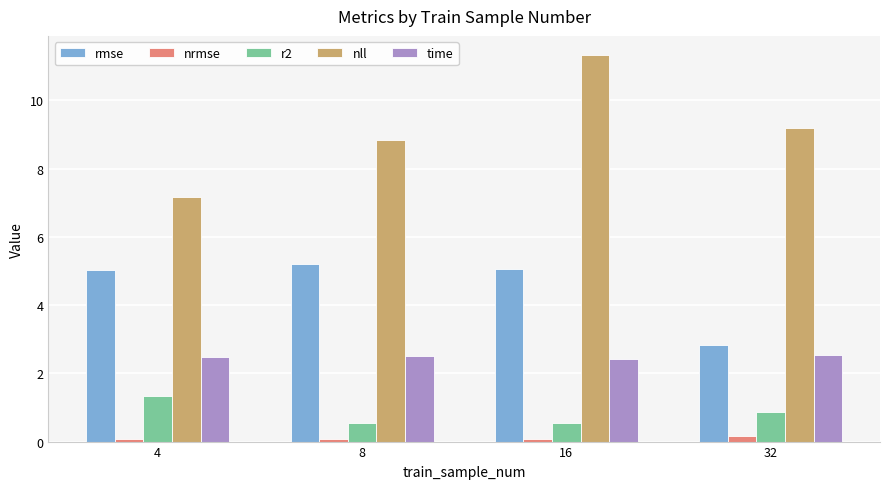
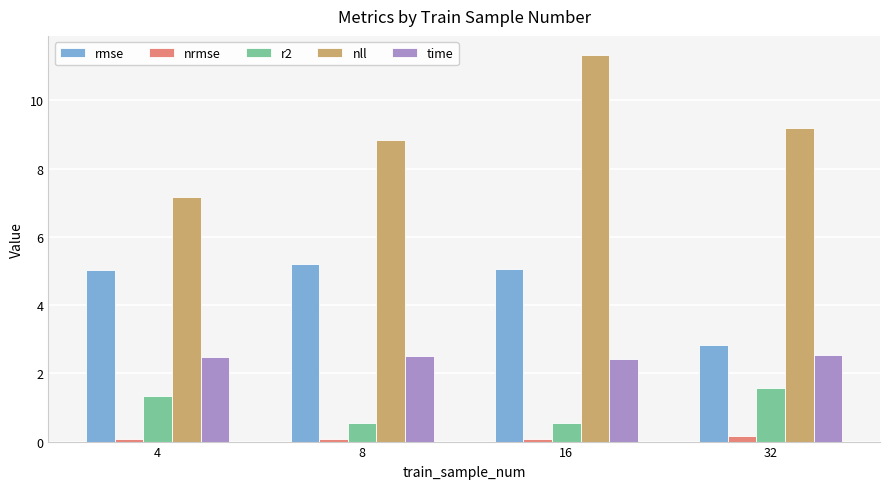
r2, 32: 0.9 -> 1.6
